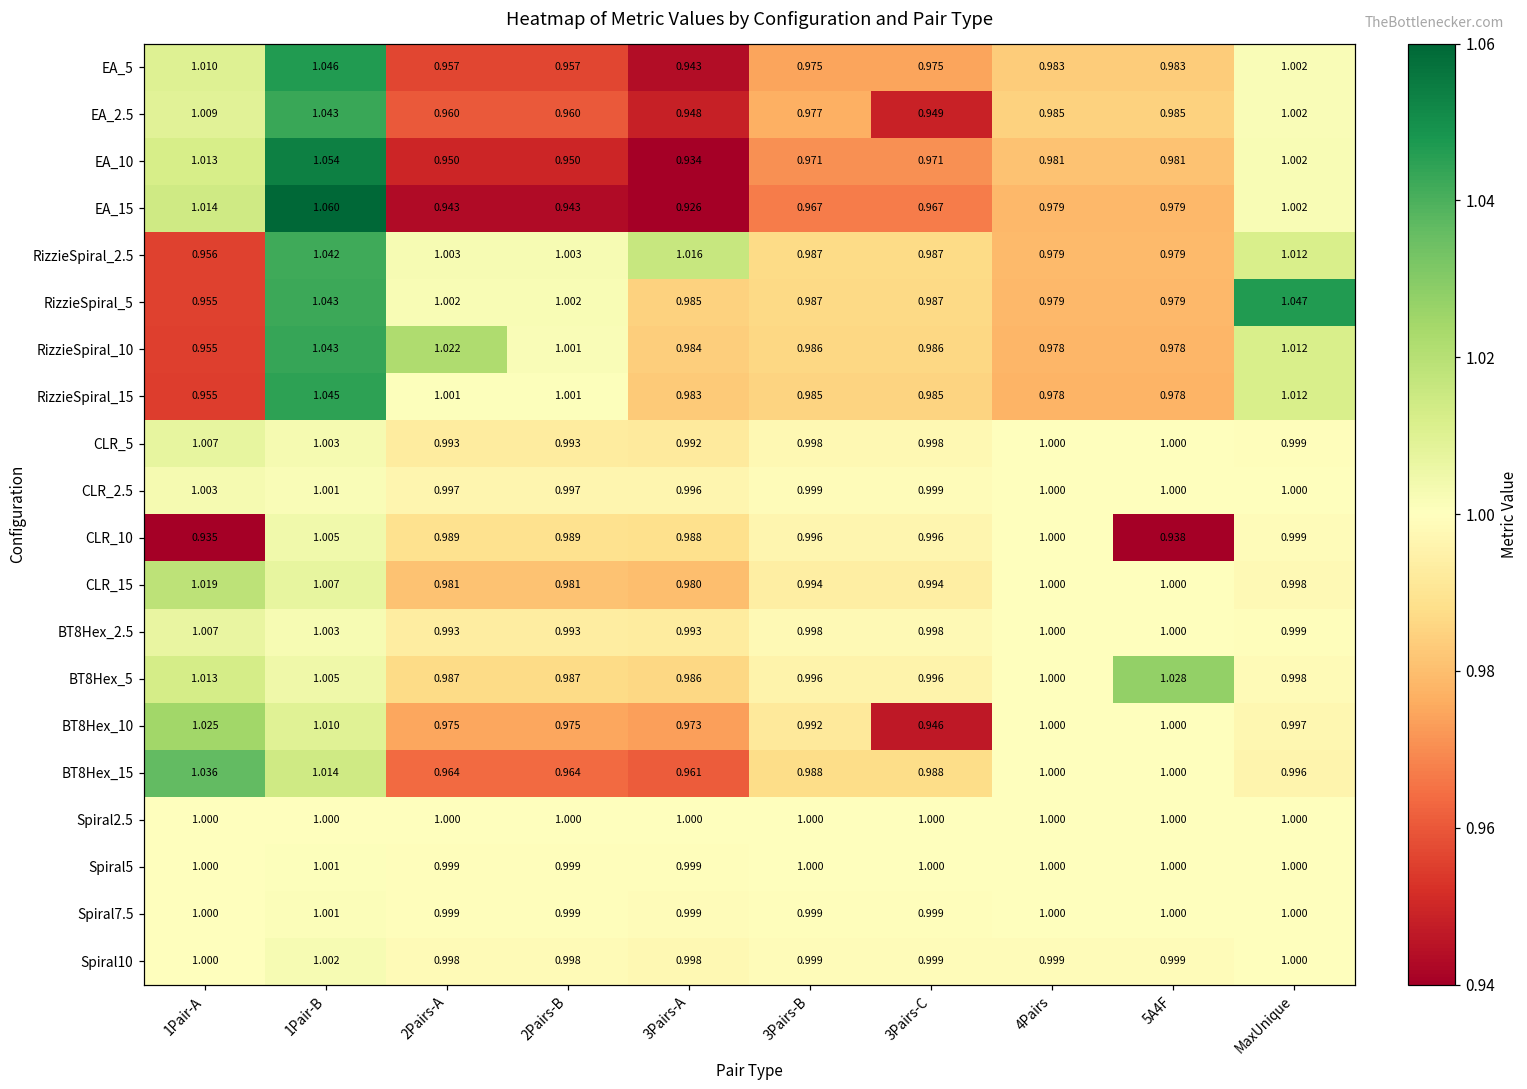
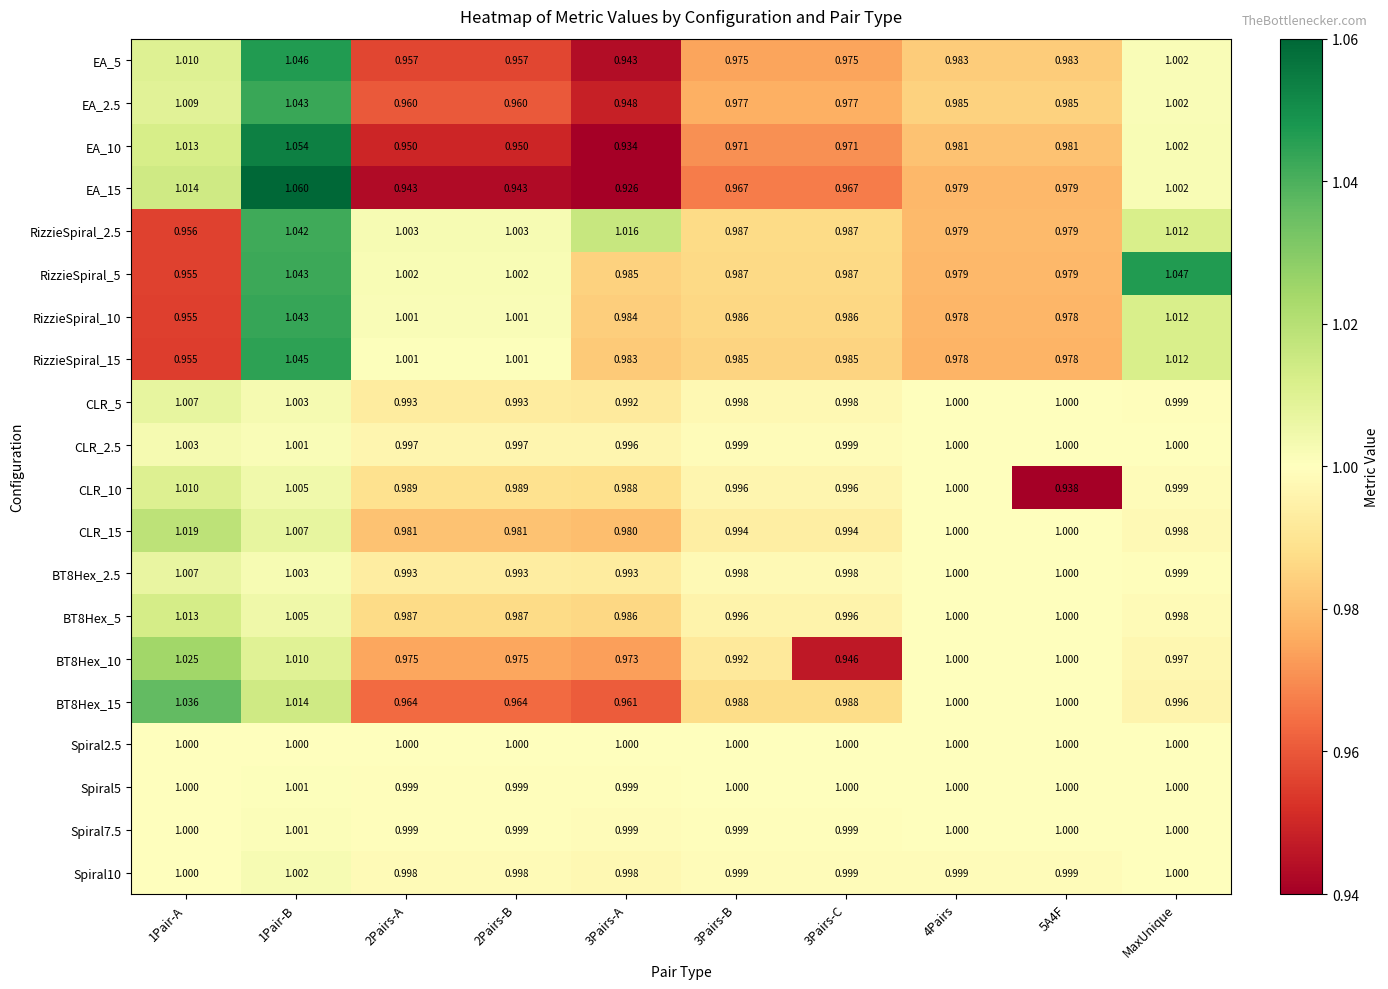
EA_2.5, 3Pairs-C: 0.949 -> 0.977
RizzieSpiral_10, 2Pairs-A: 1.022 -> 1.001
CLR_10, 1Pair-A: 0.935 -> 1.010
BT8Hex_5, 5A4F: 1.028 -> 1.000
